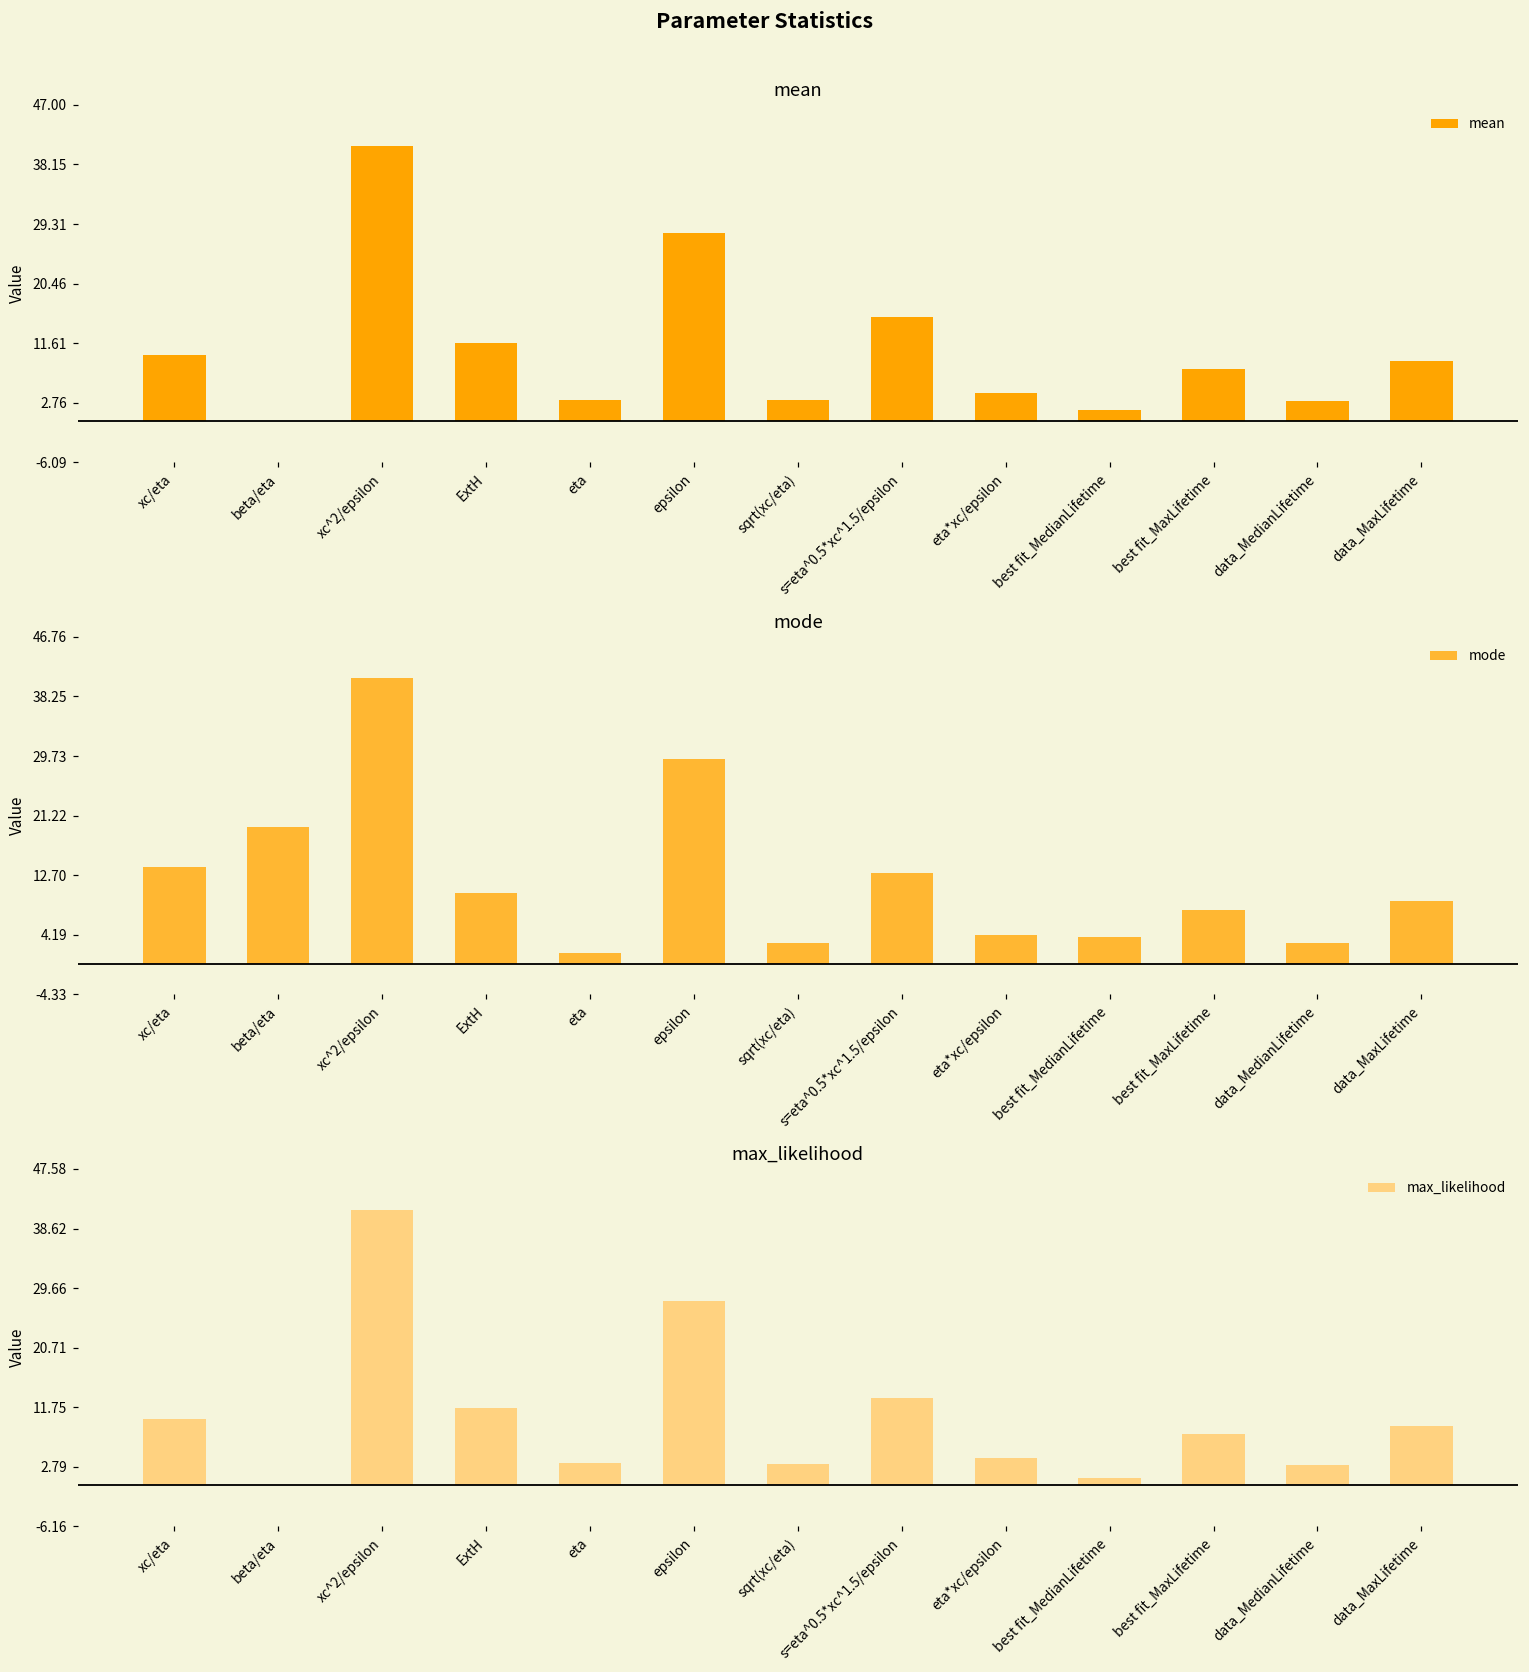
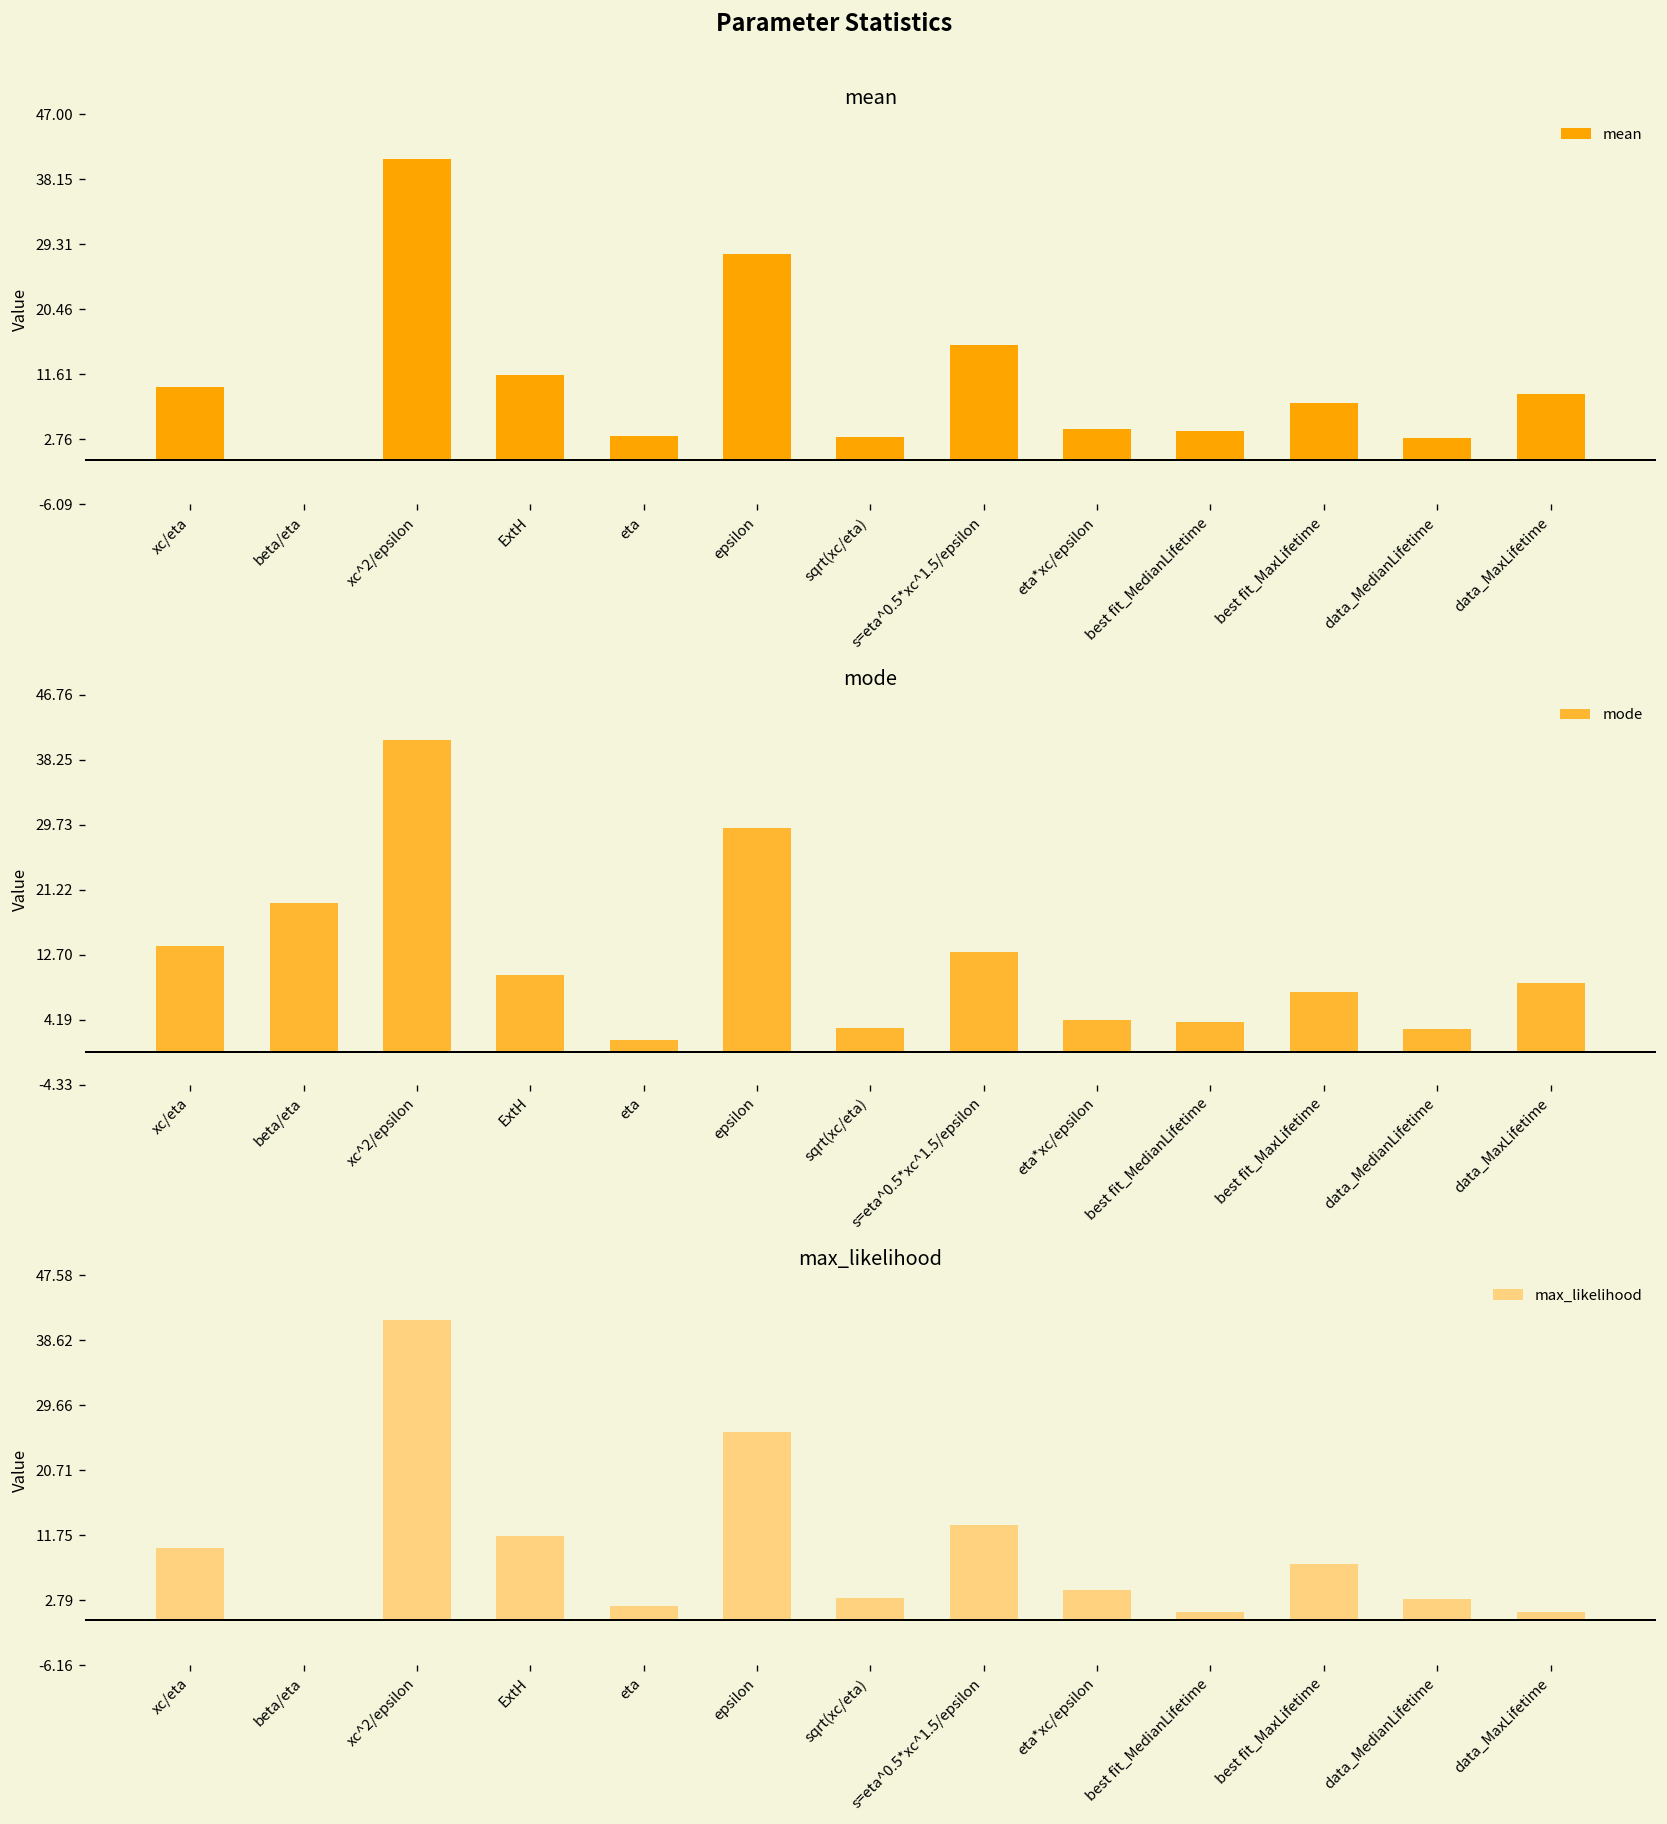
mean, best fit_MedianLifetime: 2 -> 4
max_likelihood, eta: 3 -> 2
max_likelihood, epsilon: 28 -> 26
max_likelihood, data_MaxLifetime: 9 -> 1
